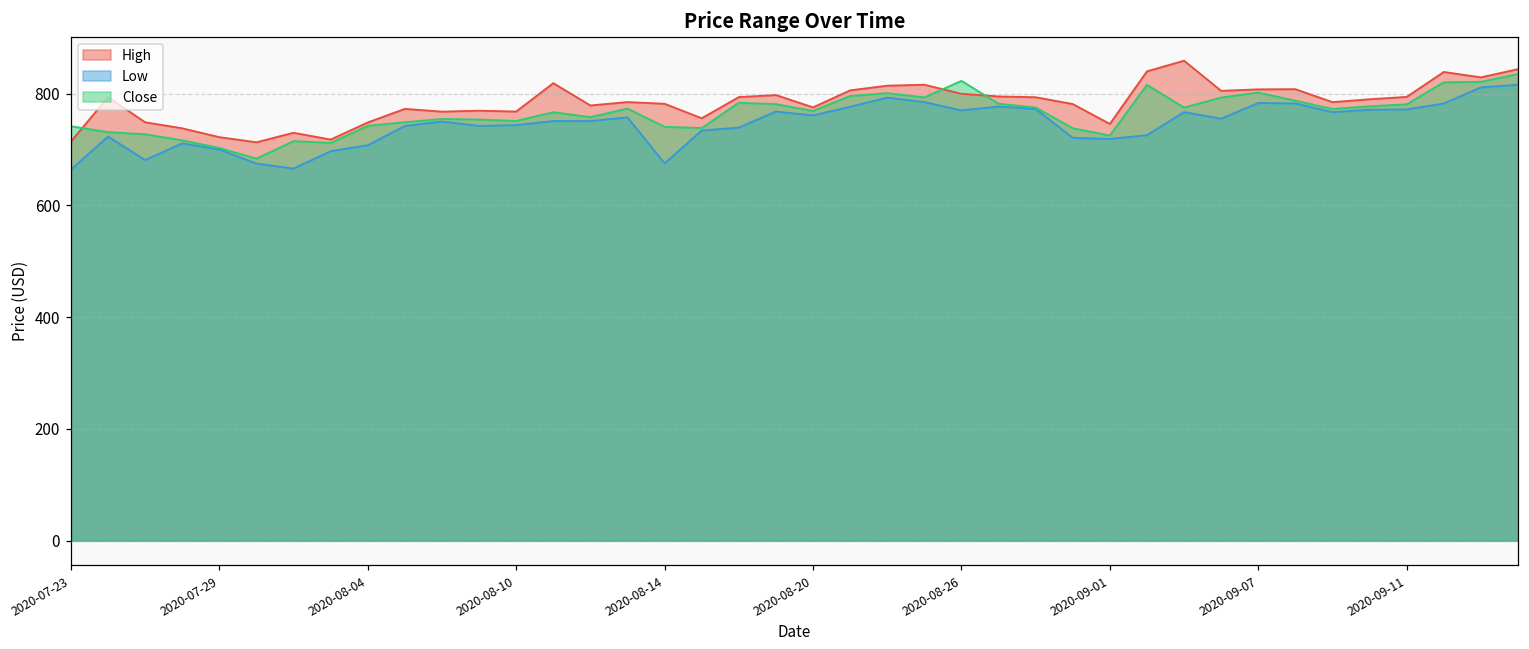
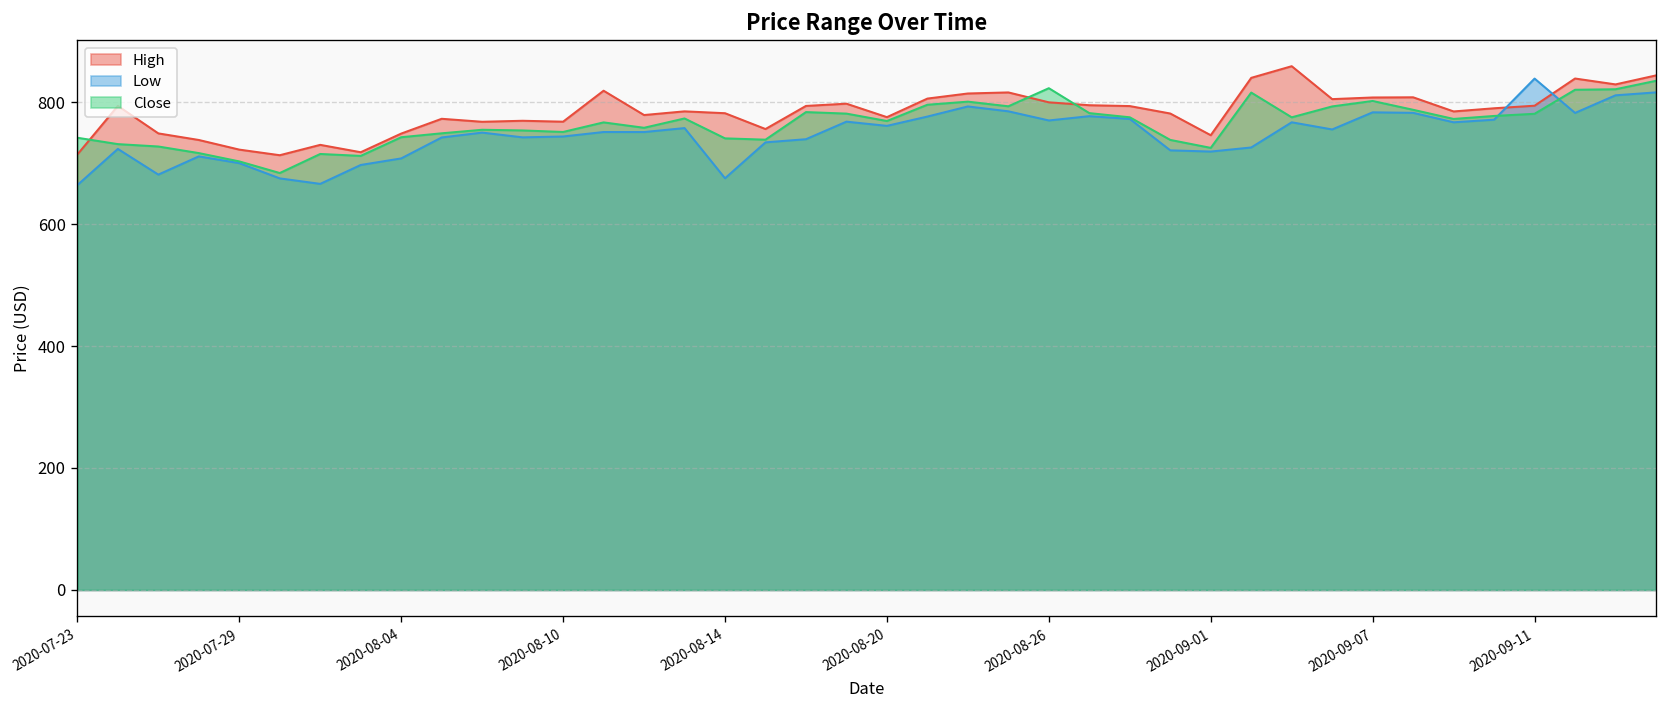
Low, 2020-09-11: 770 -> 840
